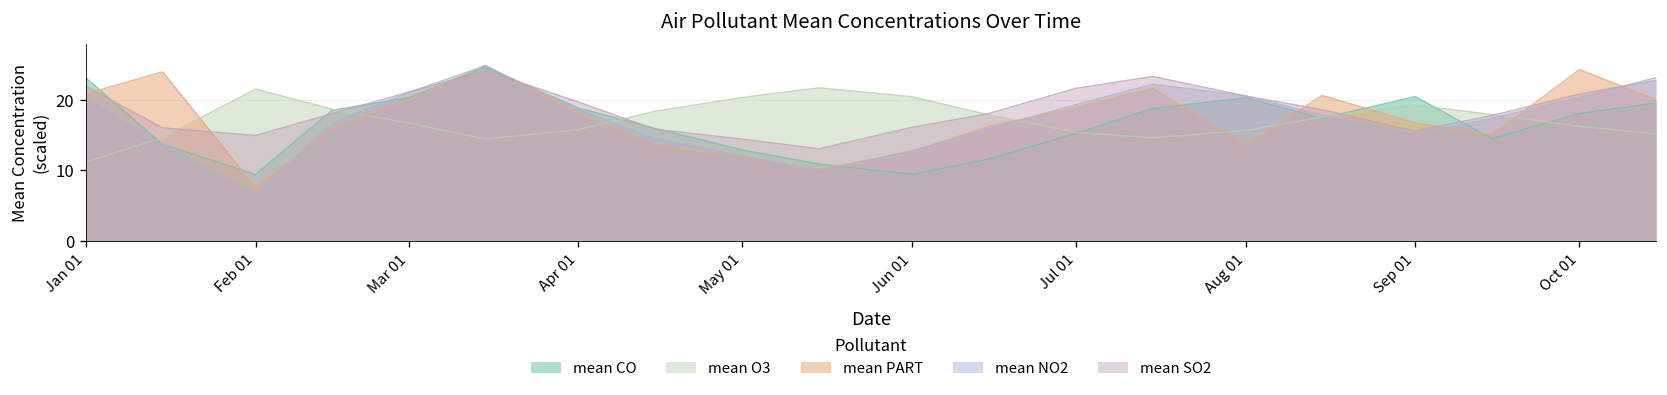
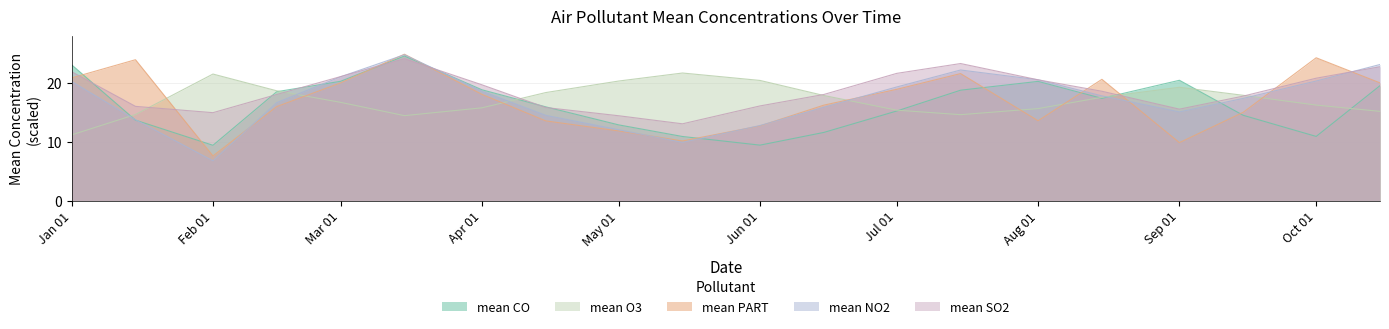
mean PART, Sep 01: 17 -> 10
mean CO, Oct 01: 18 -> 11
